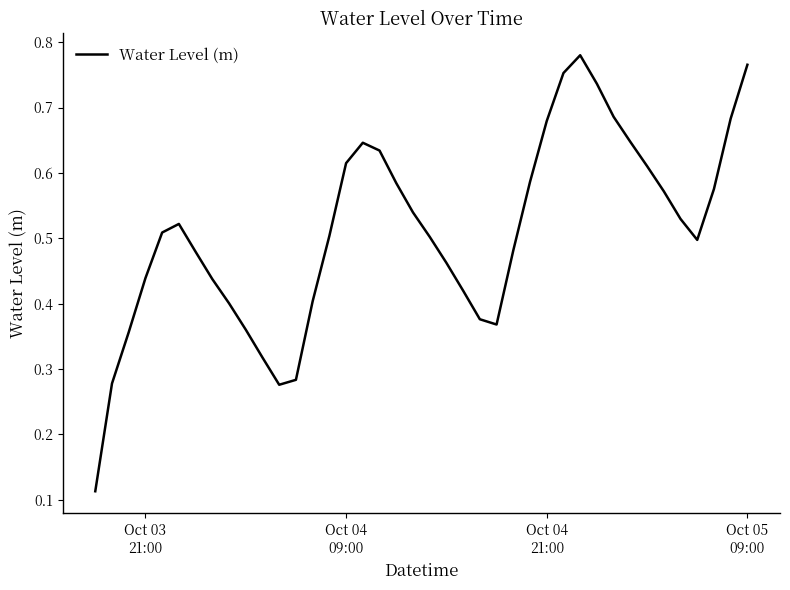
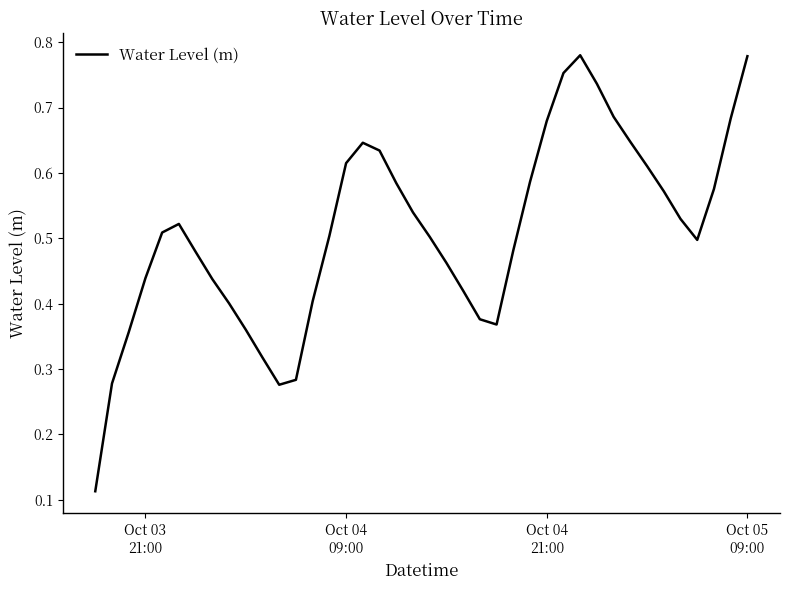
Oct 05 09:00: 0.77 -> 0.78
